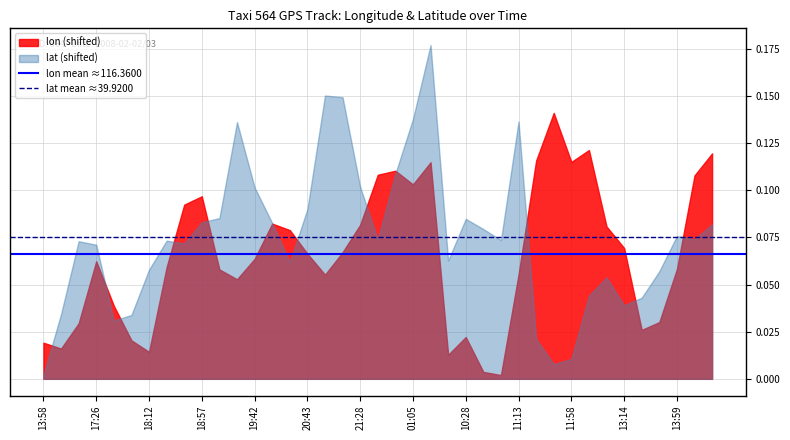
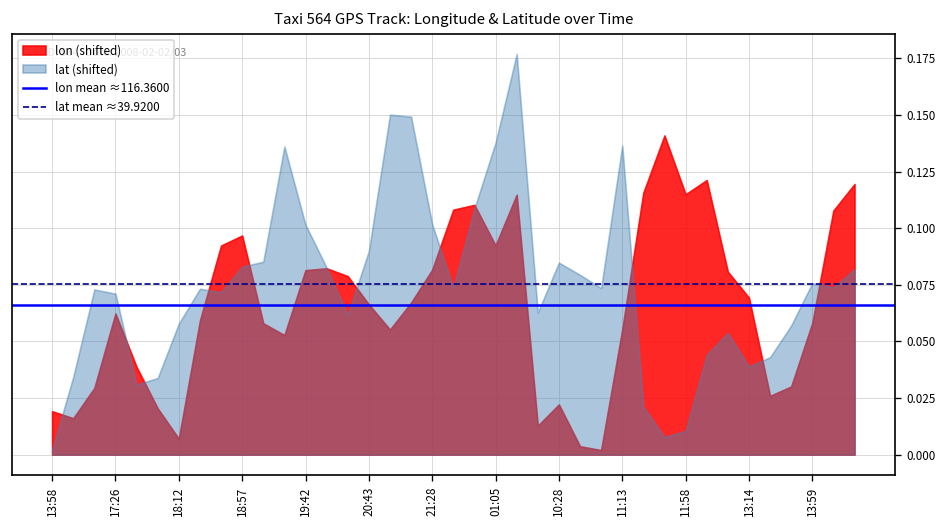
lon (shifted), 18:12: 0.014 -> 0.007
lon (shifted), 19:42: 0.064 -> 0.081
lon (shifted), 01:05: 0.103 -> 0.092
